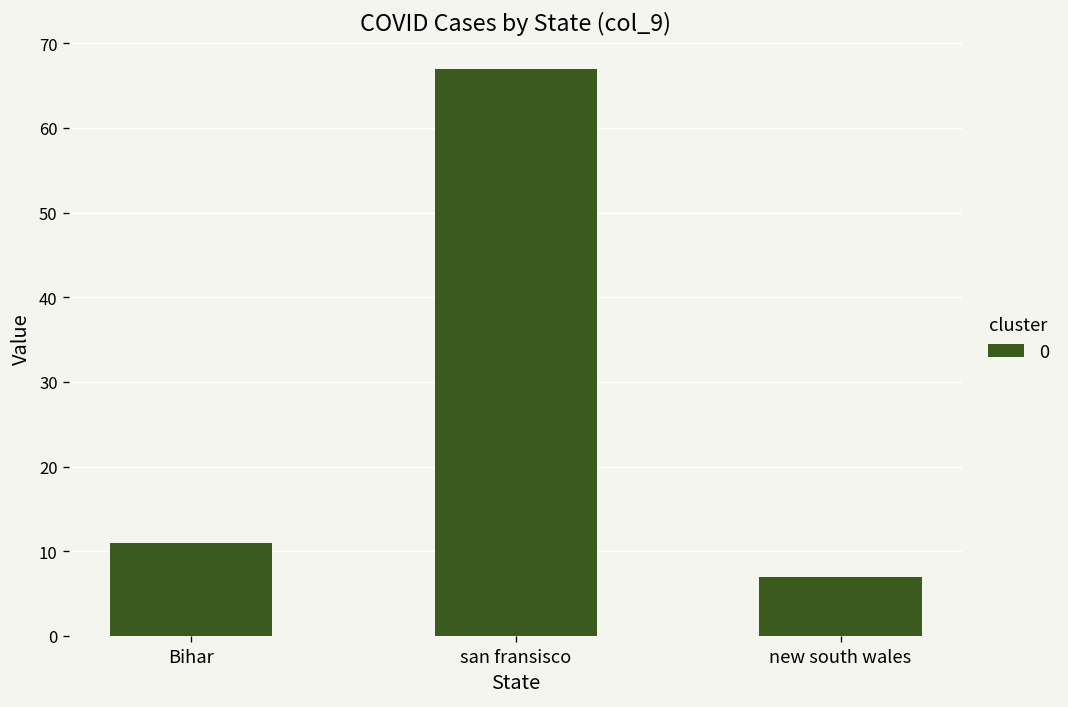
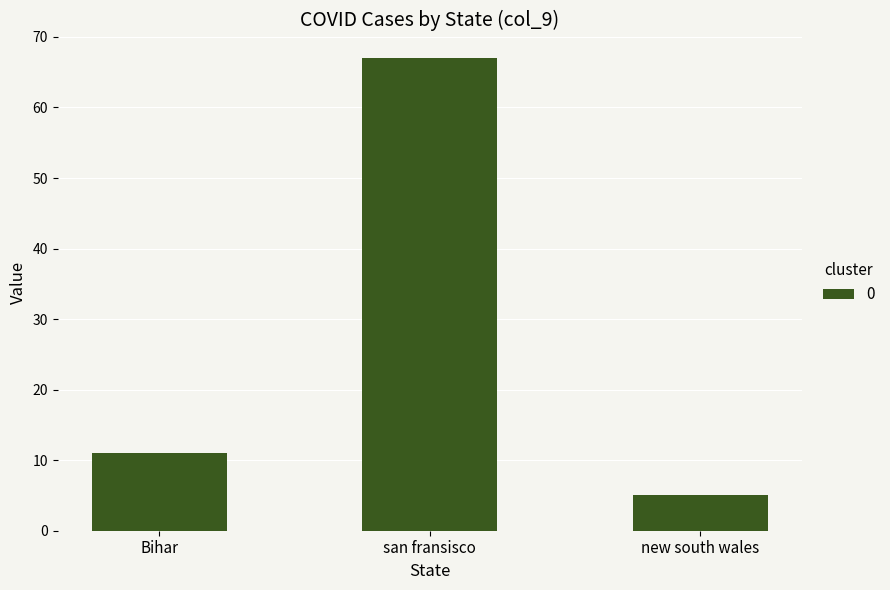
new south wales: 7 -> 5
